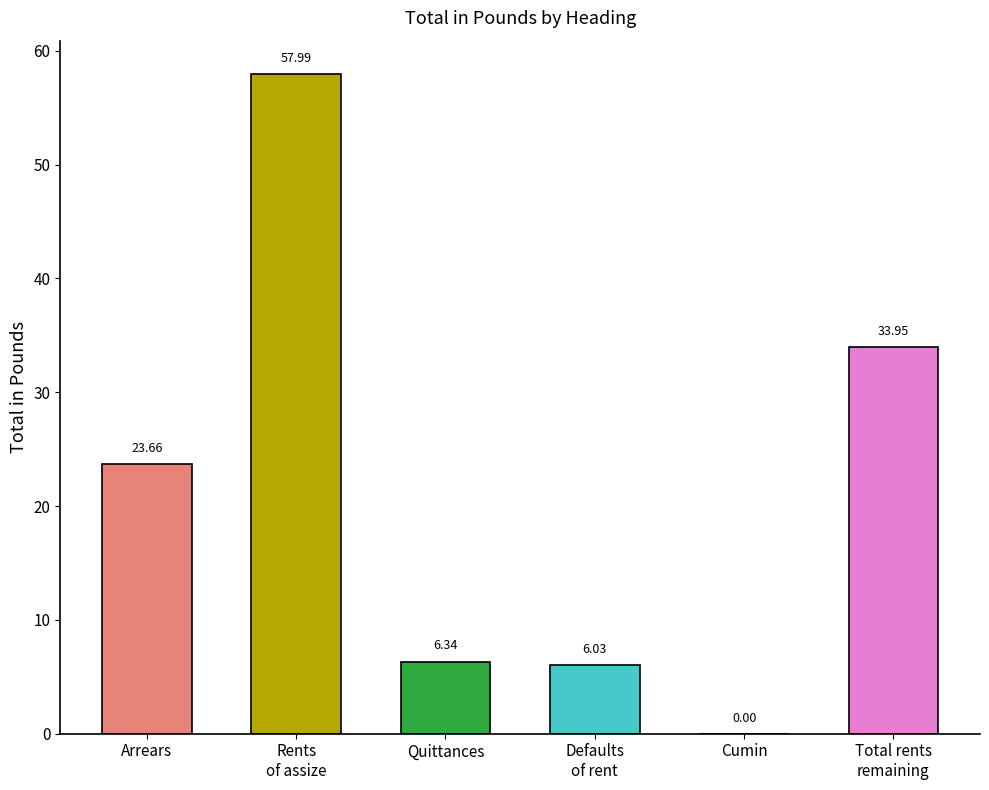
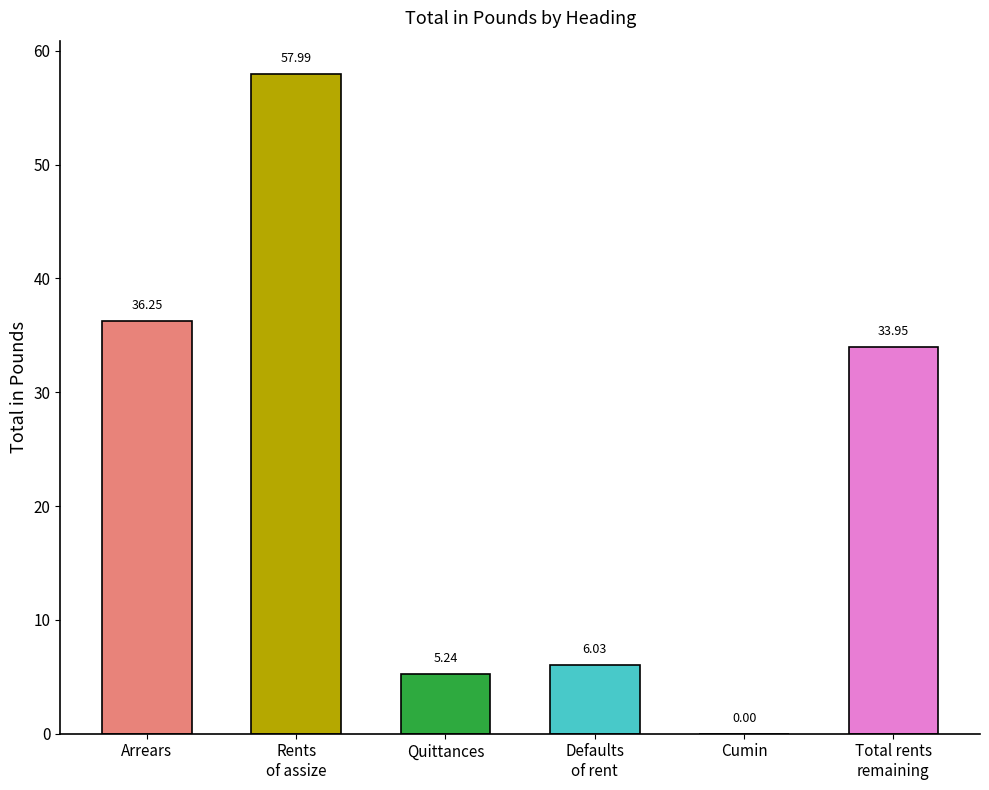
Arrears: 23.66 -> 36.25
Quittances: 6.34 -> 5.24
